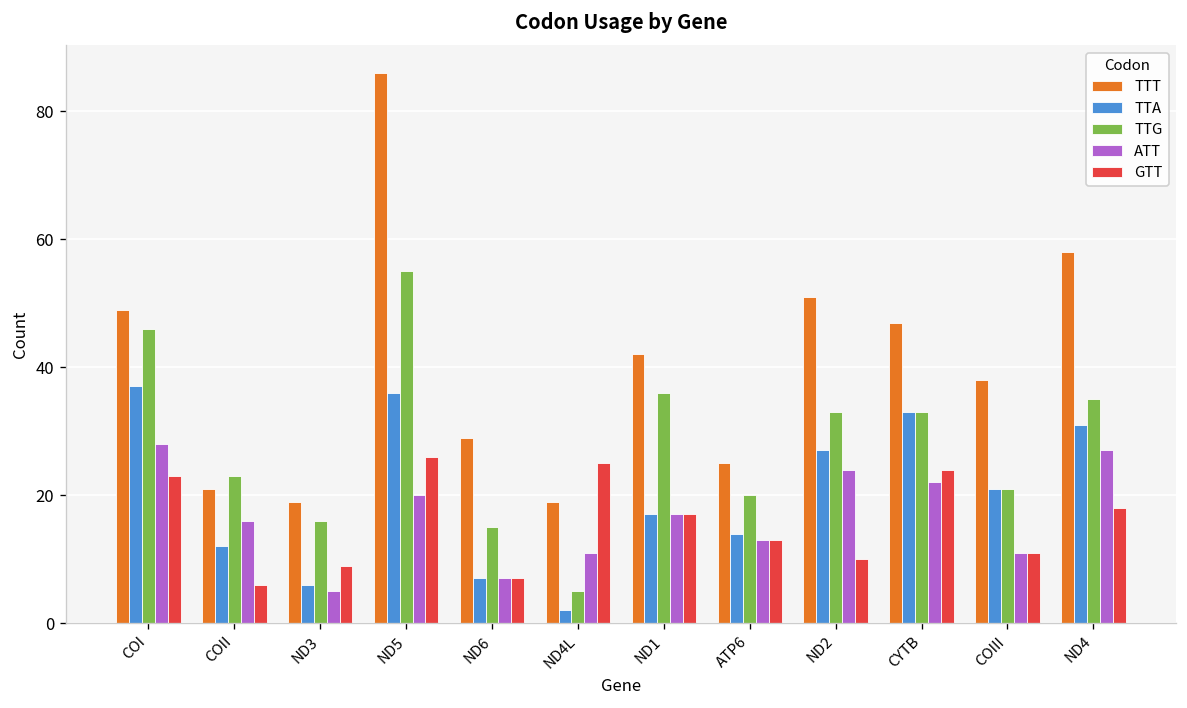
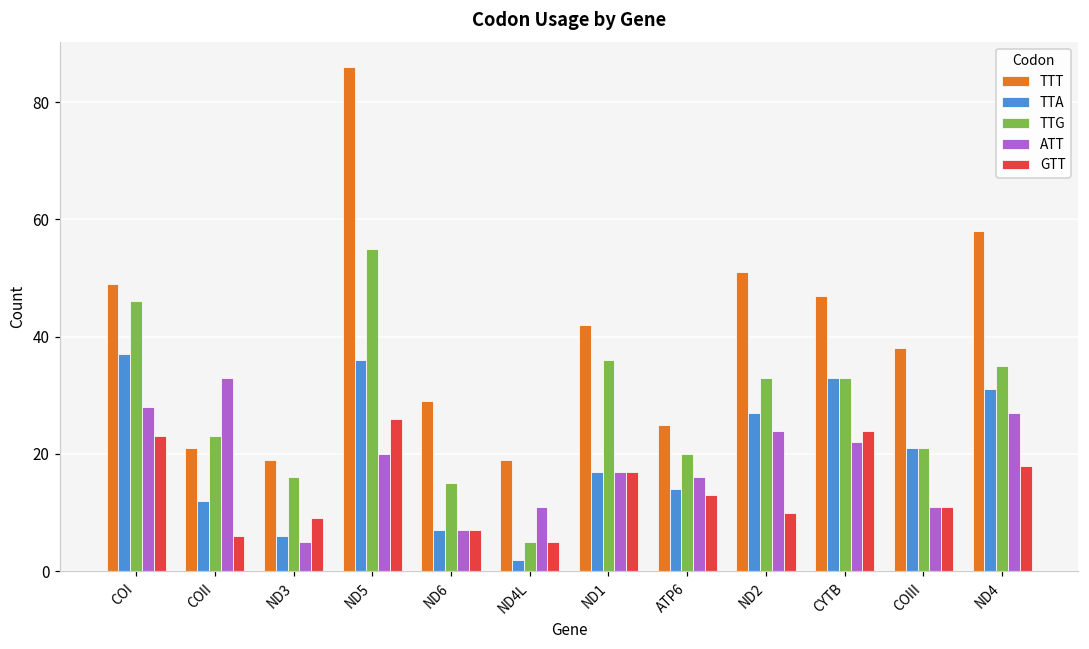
ATT, COII: 16 -> 33
GTT, ND4L: 25 -> 5
ATT, ATP6: 13 -> 16
